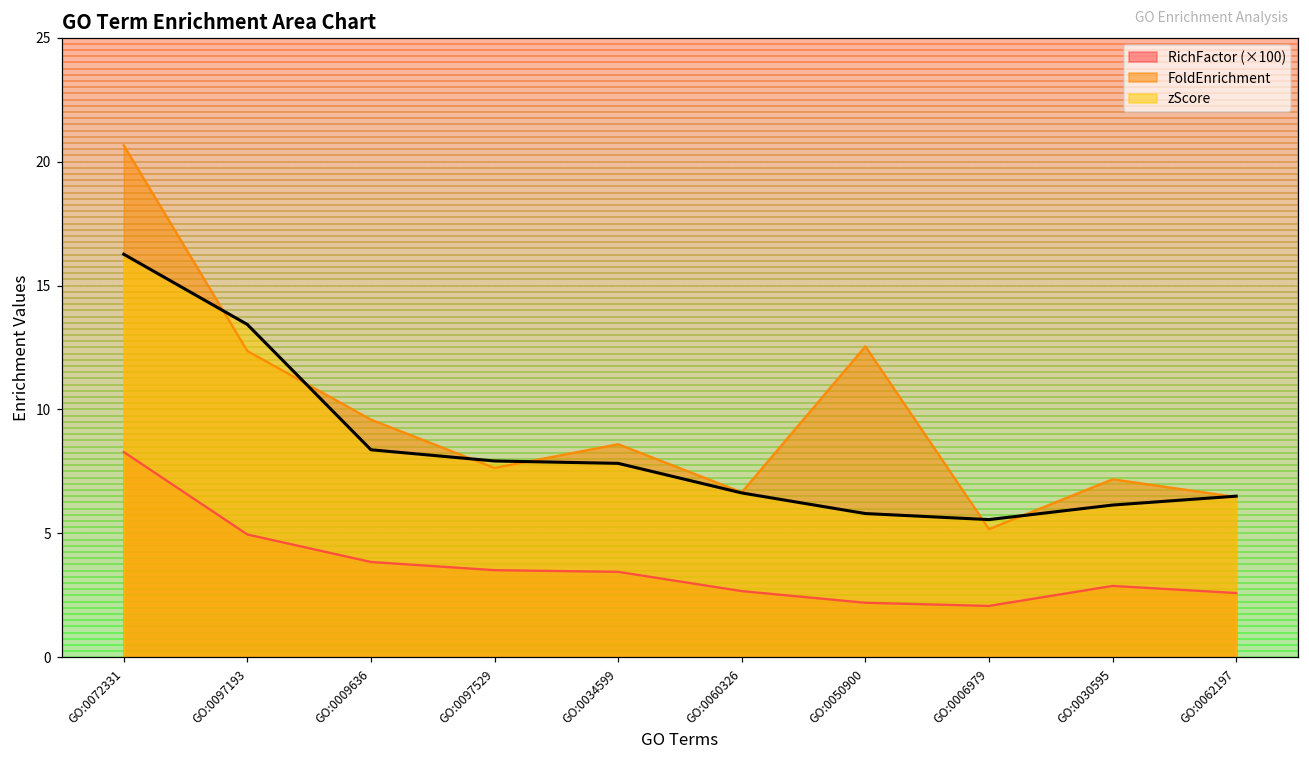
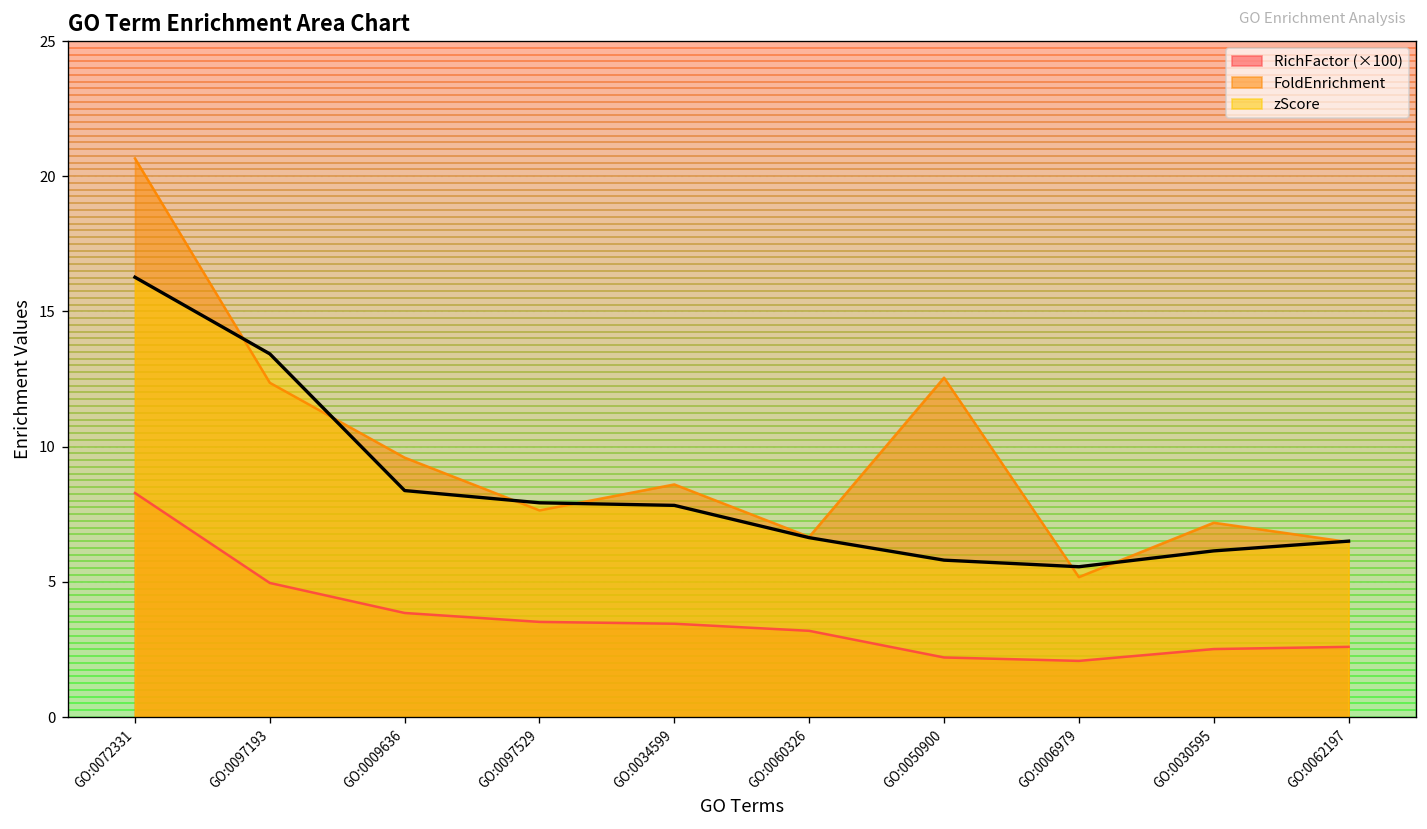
RichFactor (×100), GO:0060326: 2.7 -> 3.2
RichFactor (×100), GO:0030595: 2.9 -> 2.5
